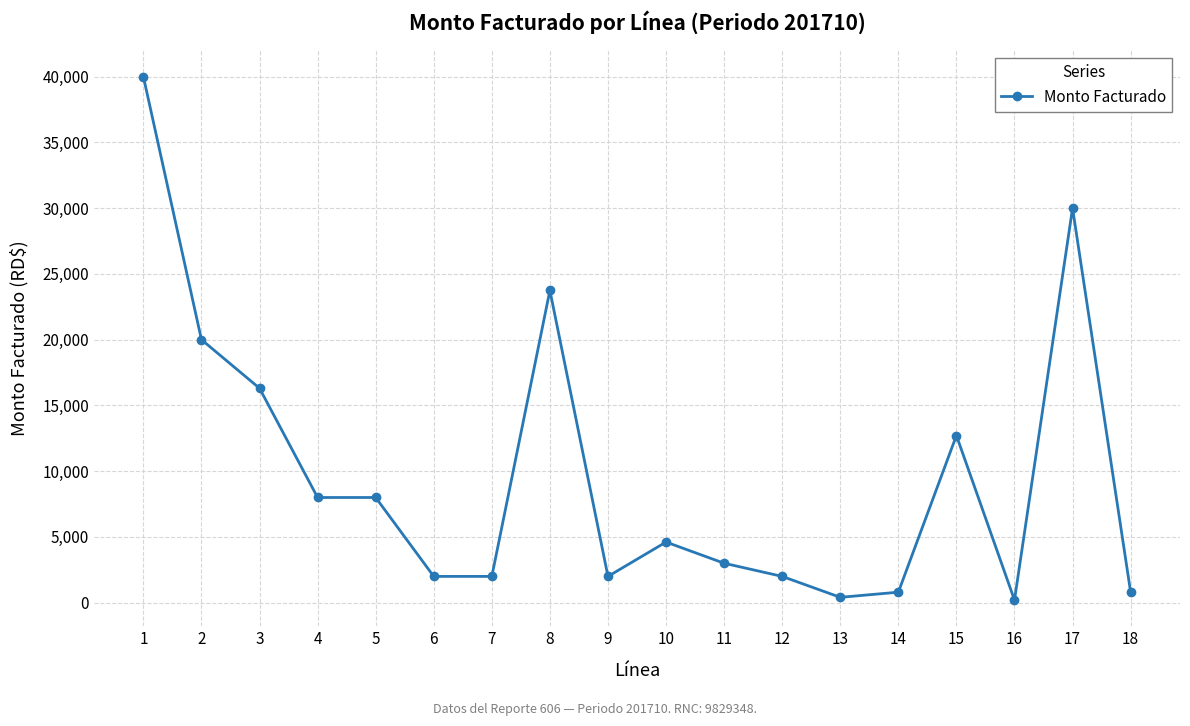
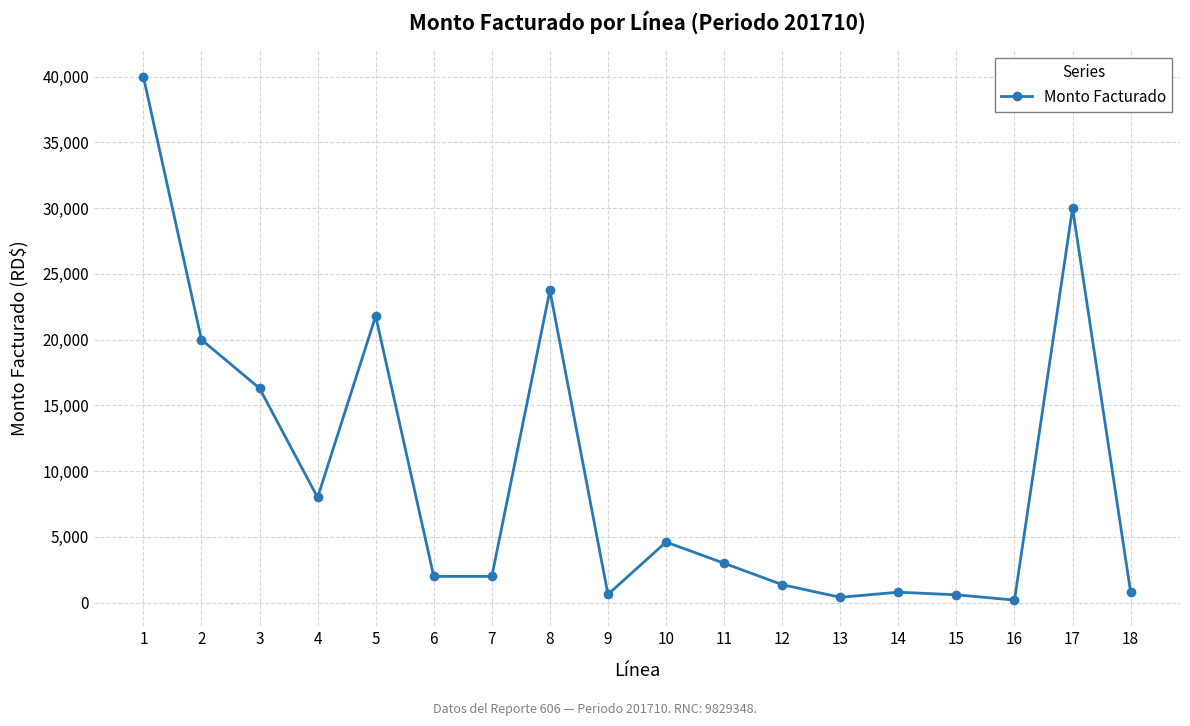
5: 8,000 -> 21,800
9: 2,000 -> 600
12: 2,000 -> 1,400
15: 12,700 -> 600
